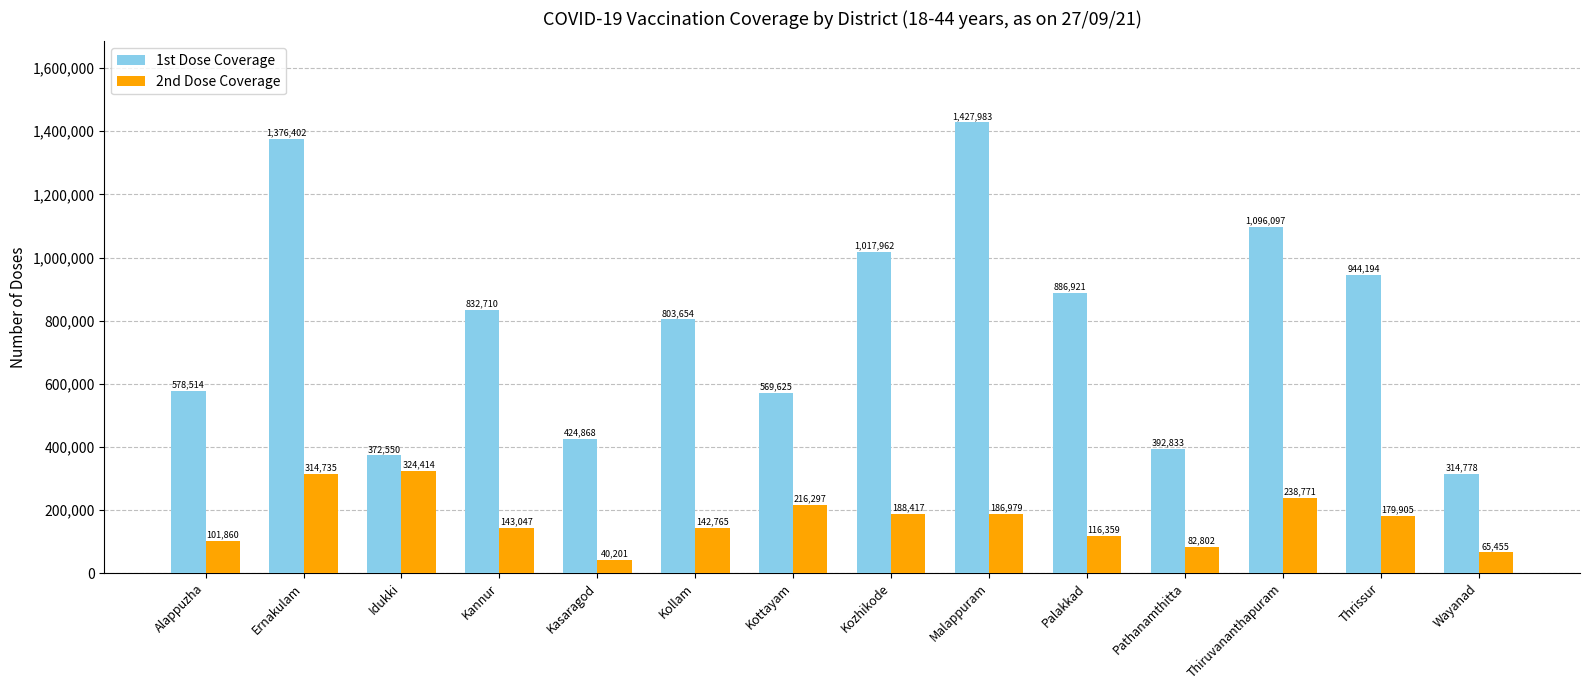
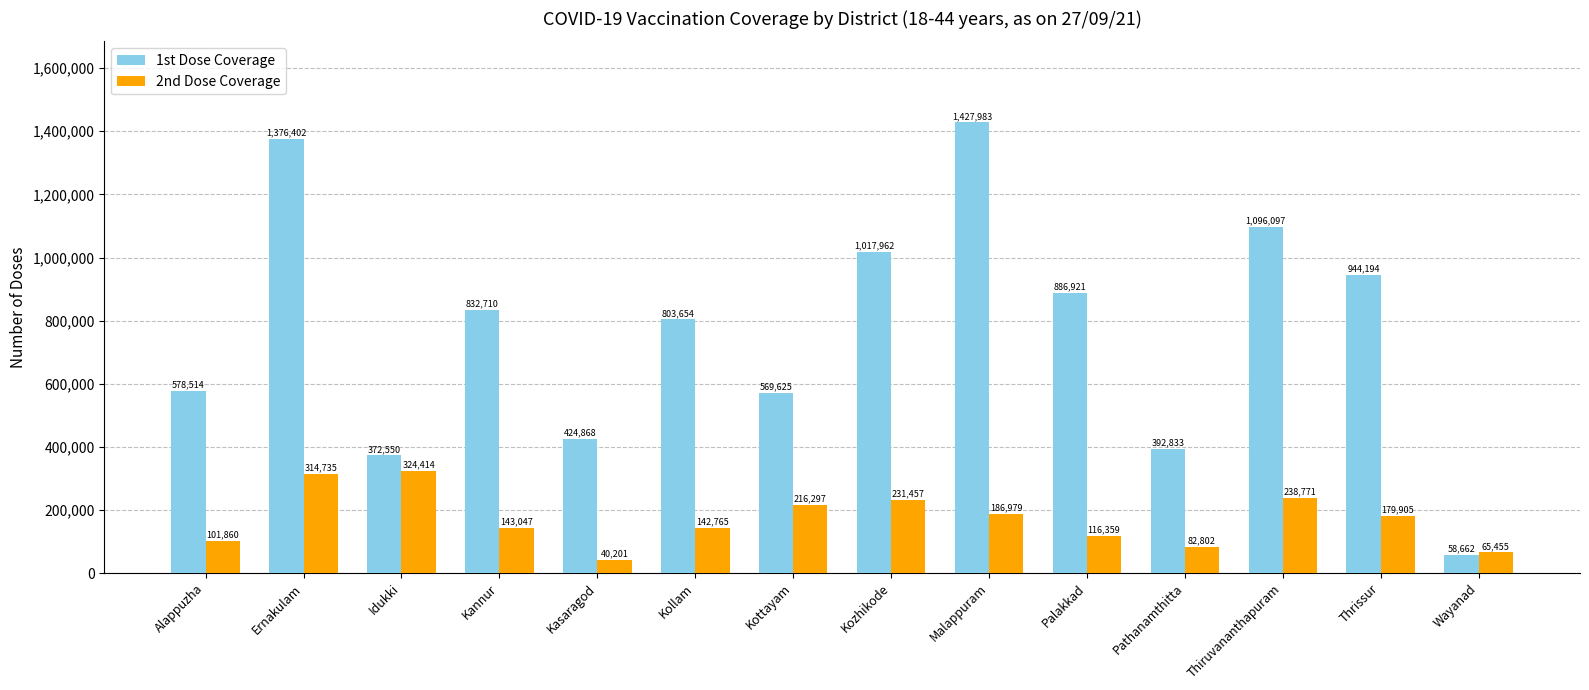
2nd Dose Coverage, Kozhikode: 188,417 -> 231,457
1st Dose Coverage, Wayanad: 314,778 -> 58,662
